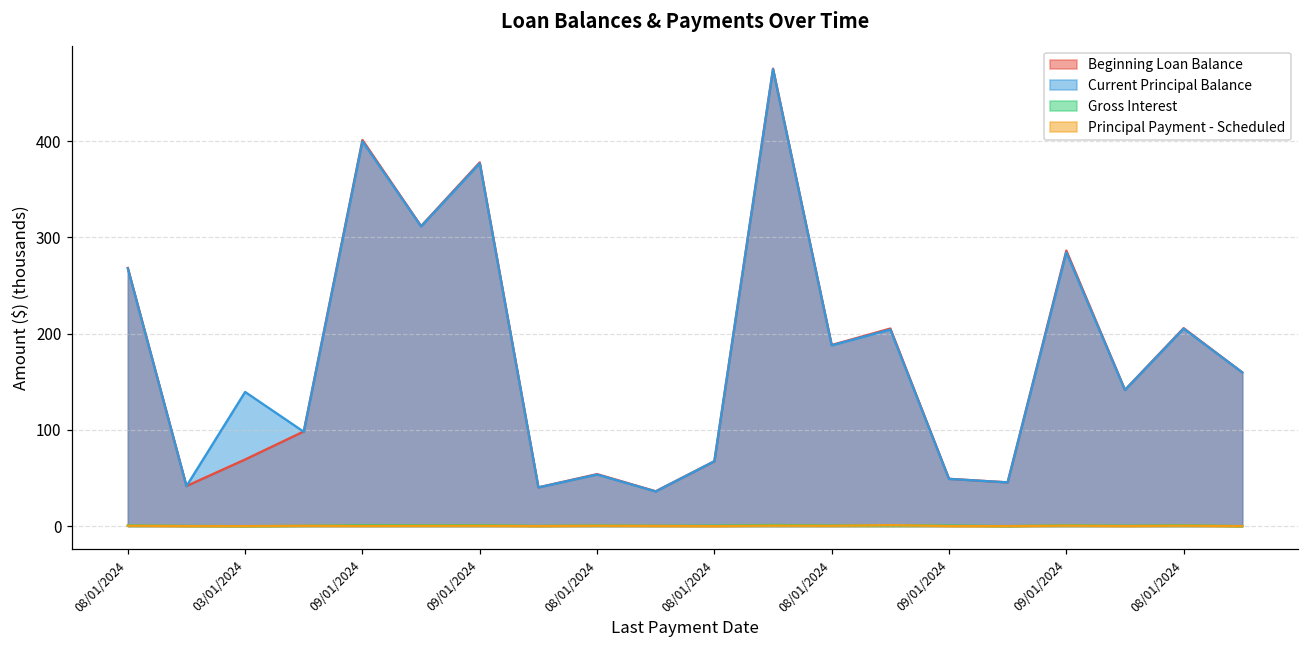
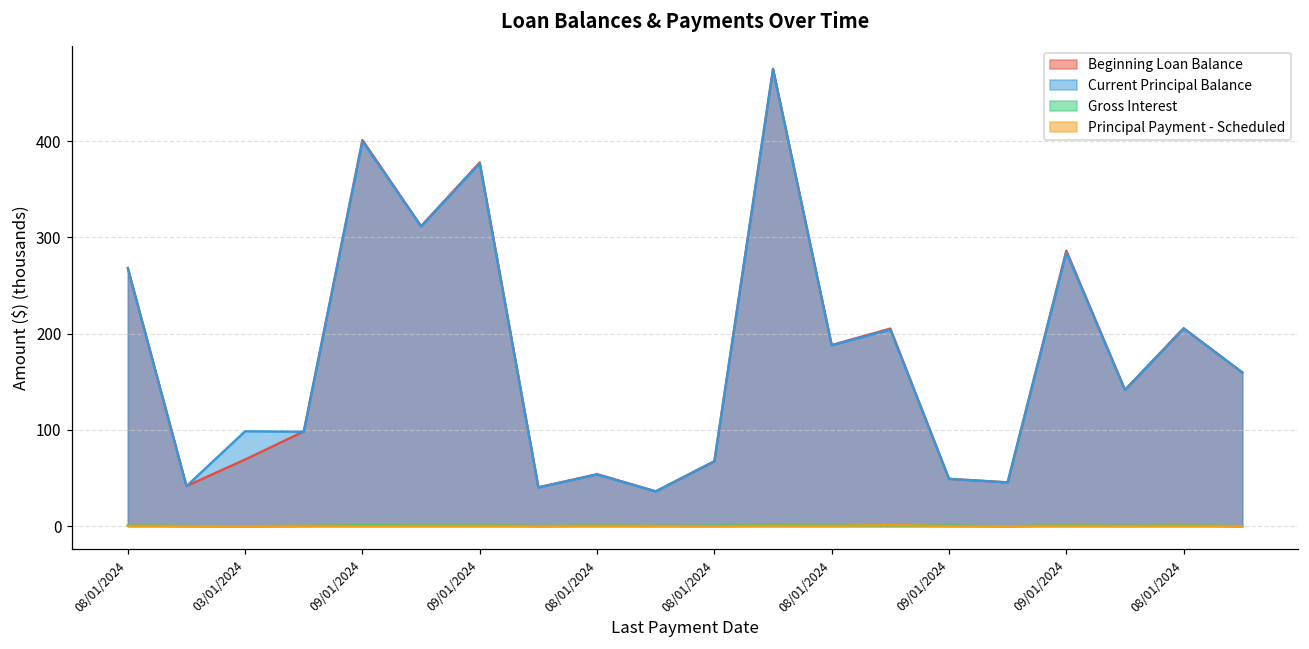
Current Principal Balance, 03/01/2024: 140 -> 100
